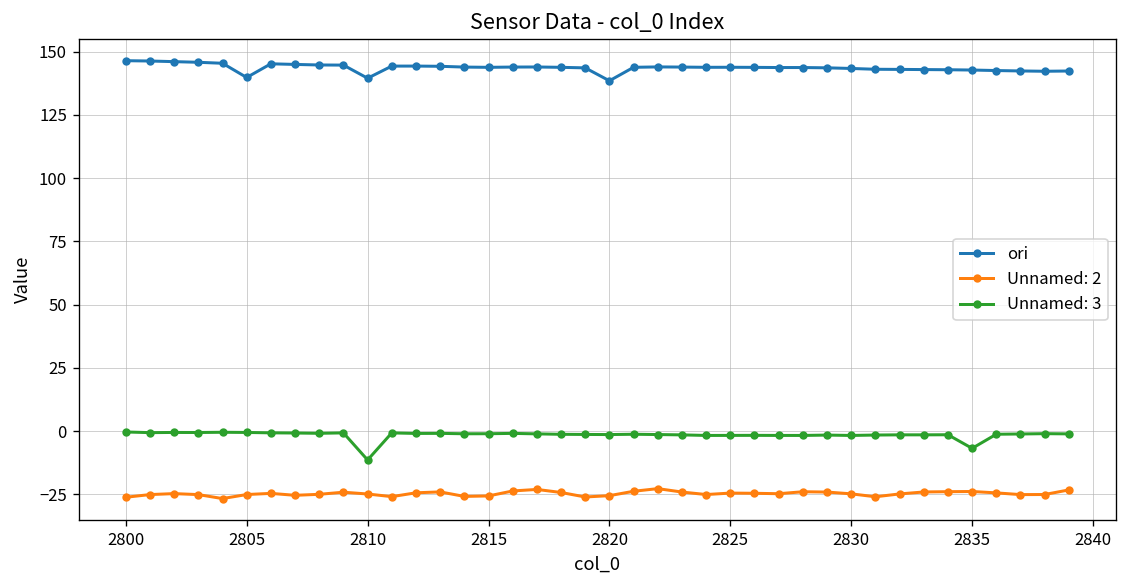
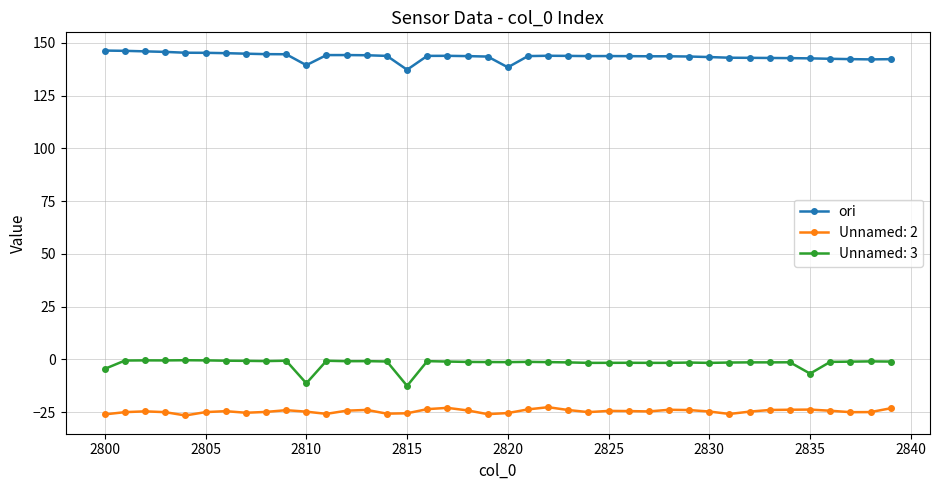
Unnamed: 3, 2800: 0 -> -5
ori, 2805: 140 -> 145
ori, 2815: 144 -> 137
Unnamed: 3, 2815: -1 -> -13
